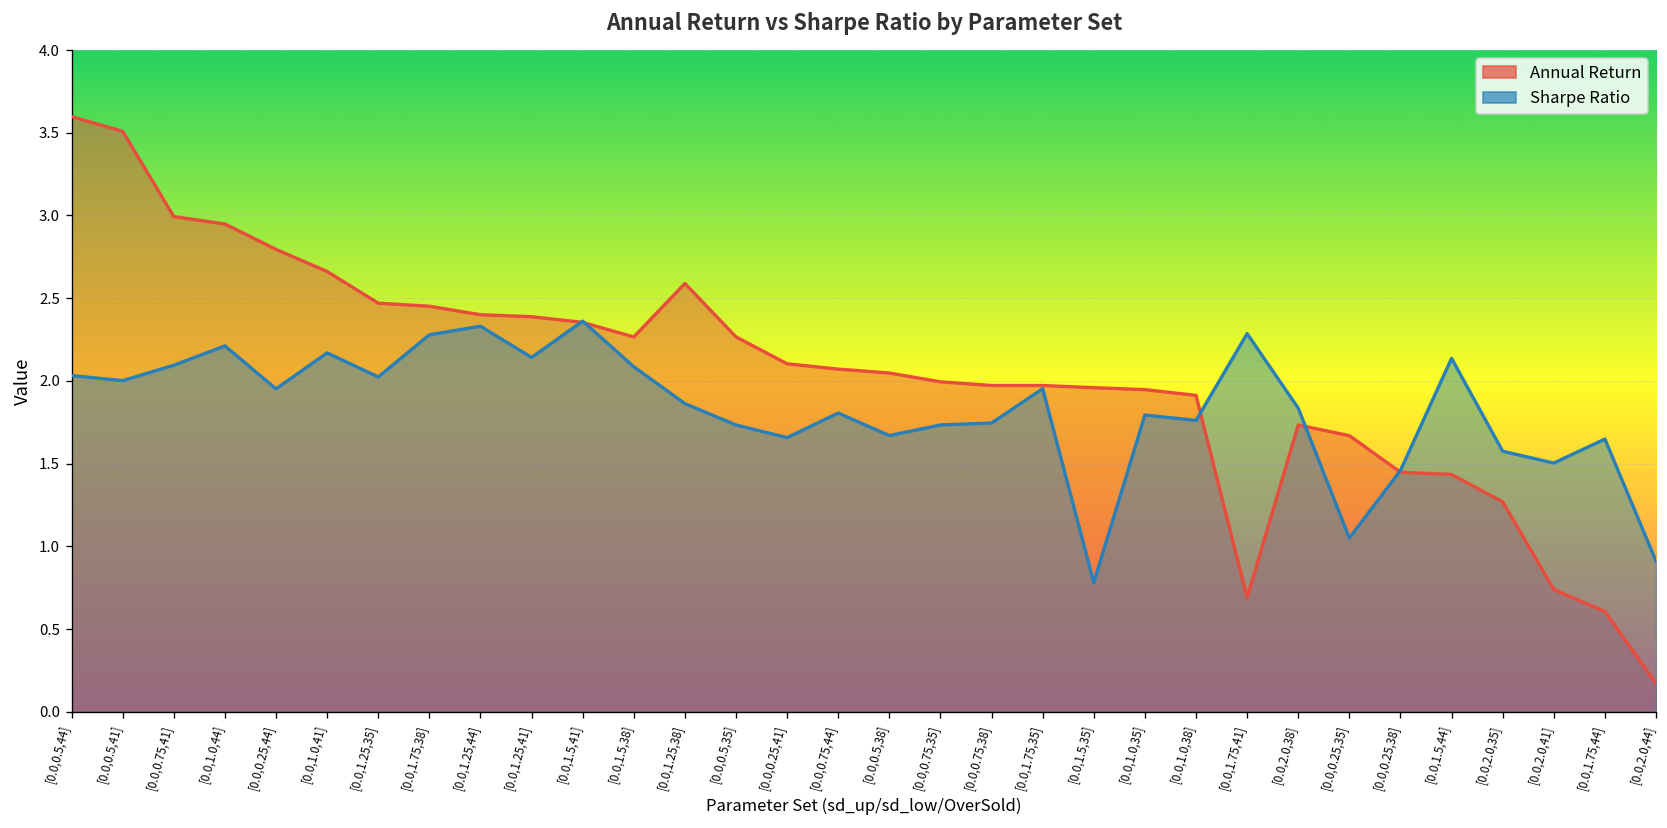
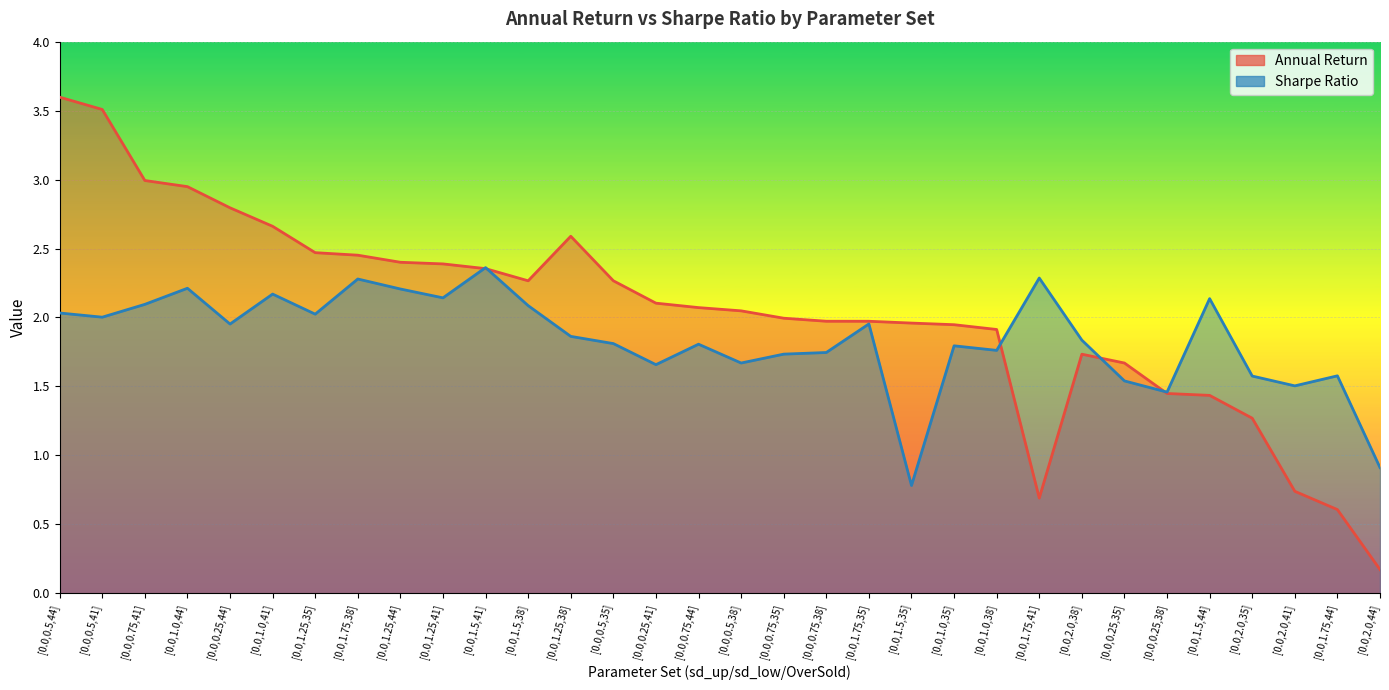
Sharpe Ratio, [0.0,1.25,44]: 2.33 -> 2.21
Sharpe Ratio, [0.0,0.5,35]: 1.73 -> 1.81
Sharpe Ratio, [0.0,0.25,35]: 1.05 -> 1.54
Sharpe Ratio, [0.0,1.75,44]: 1.65 -> 1.58
